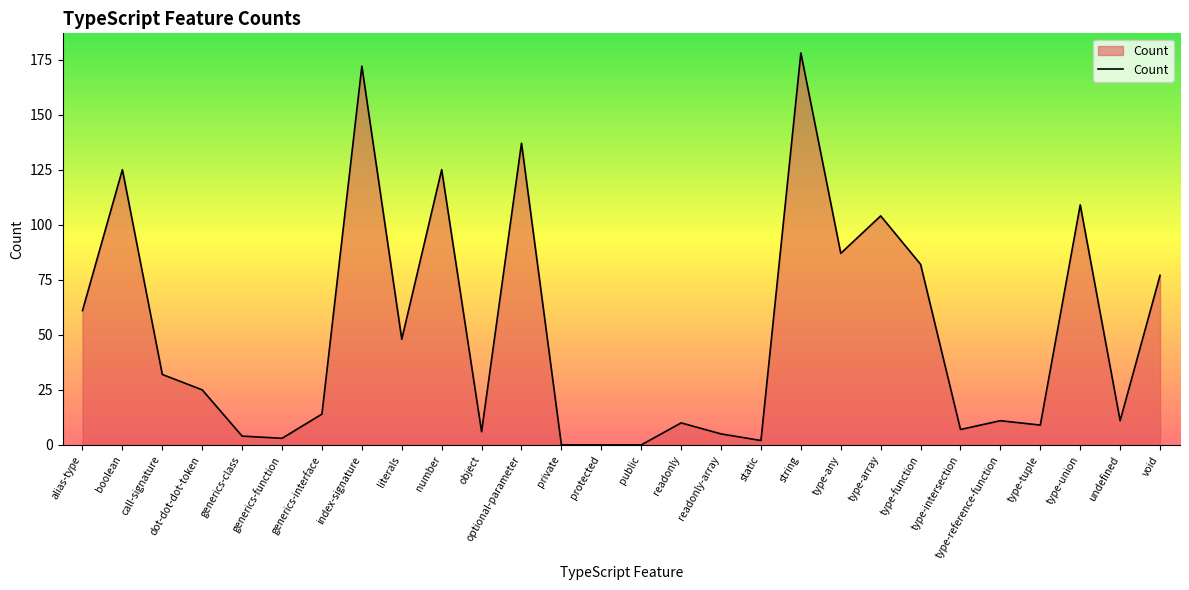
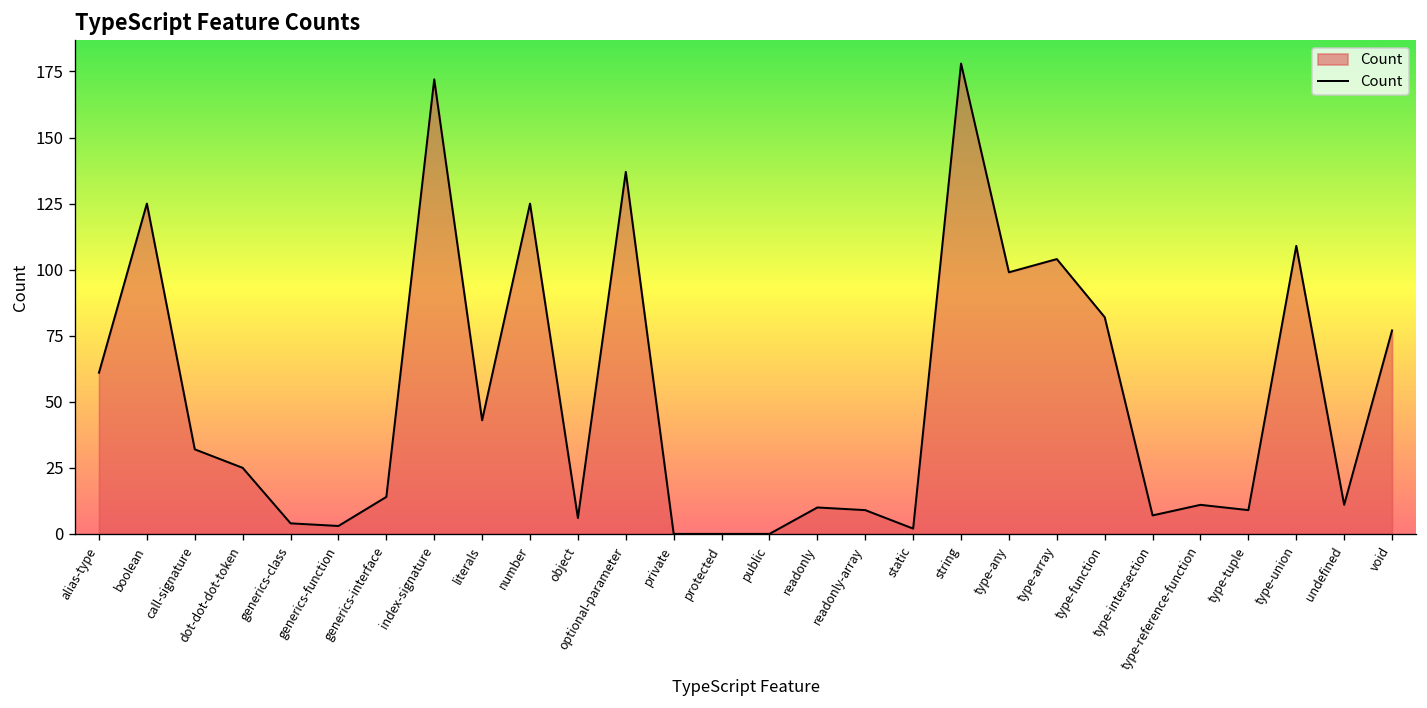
literals: 48 -> 43
readonly-array: 5 -> 9
type-any: 87 -> 99
